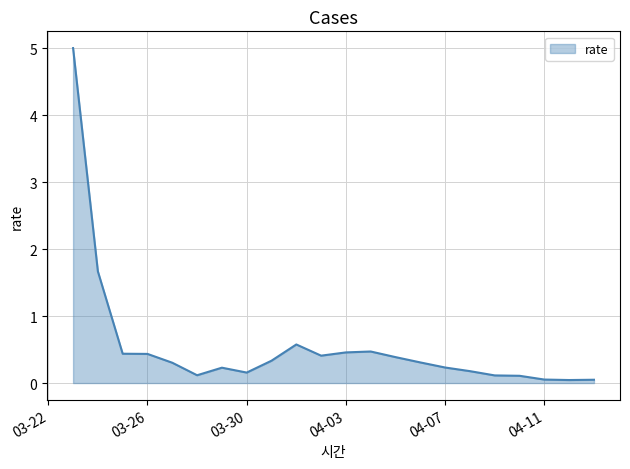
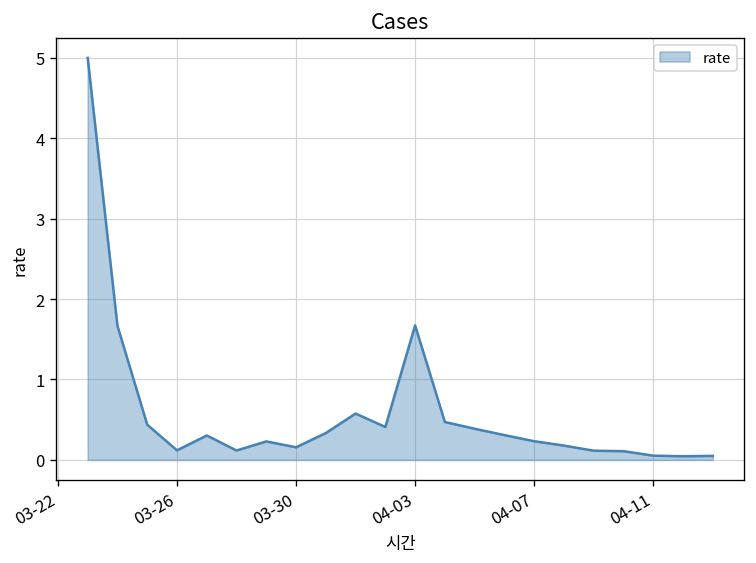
03-26: 0.4 -> 0.1
04-03: 0.5 -> 1.7
